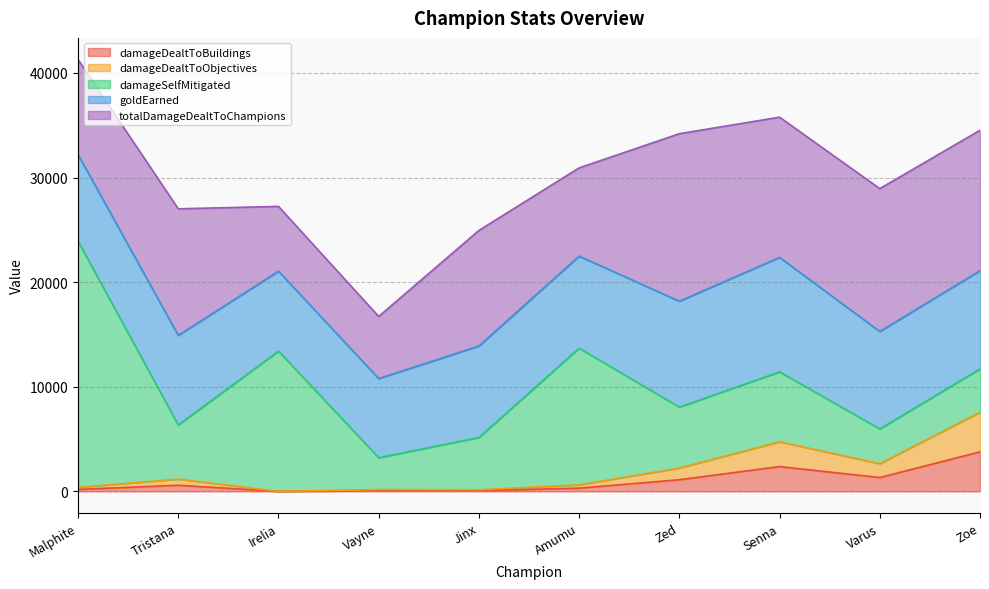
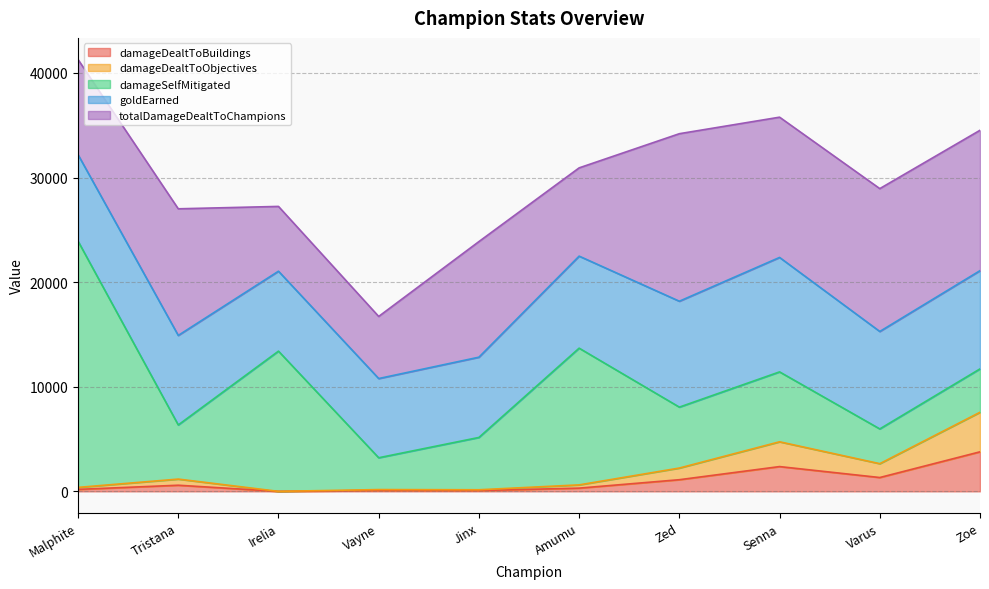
goldEarned, Jinx: 8700 -> 7700
